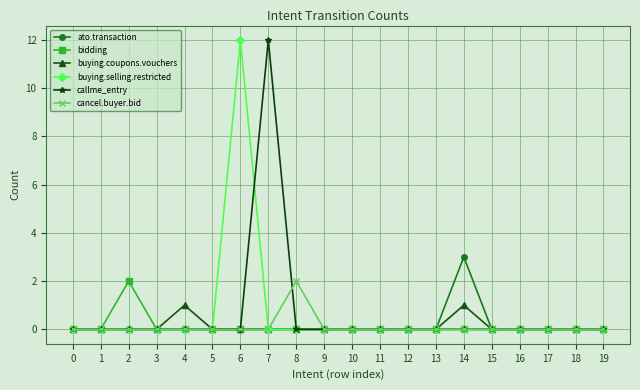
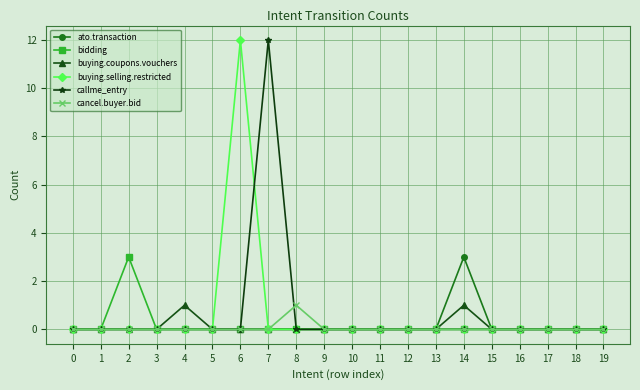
bidding, 2: 2 -> 3
cancel.buyer.bid, 8: 2 -> 1
